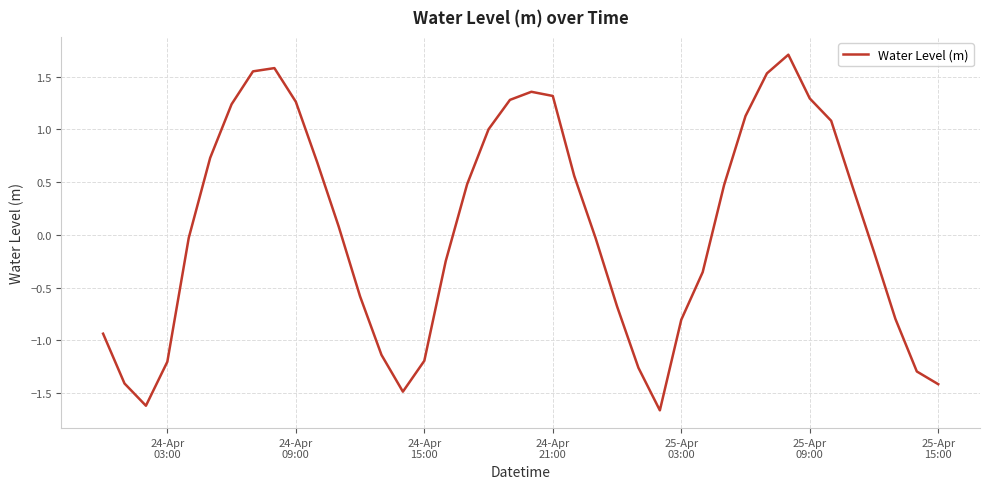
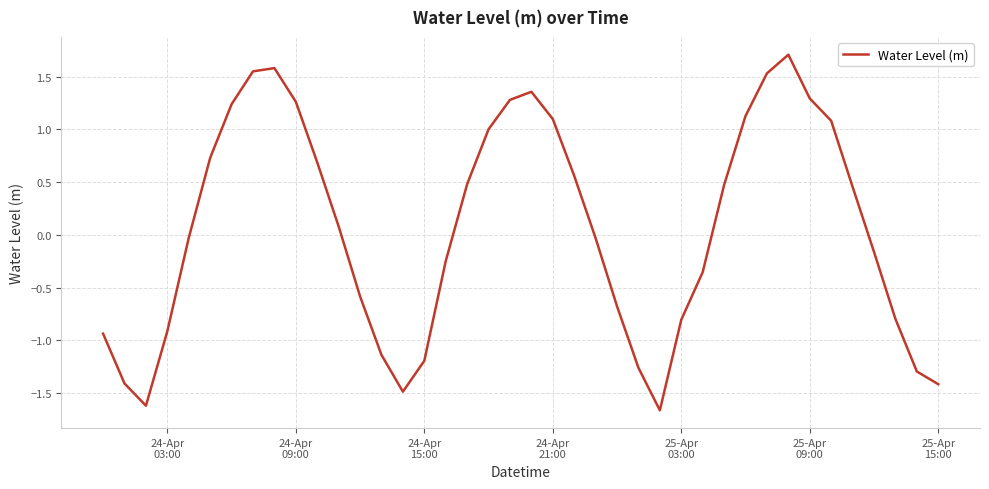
24-Apr 03:00: -1.20 -> -0.91
24-Apr 21:00: 1.32 -> 1.10
